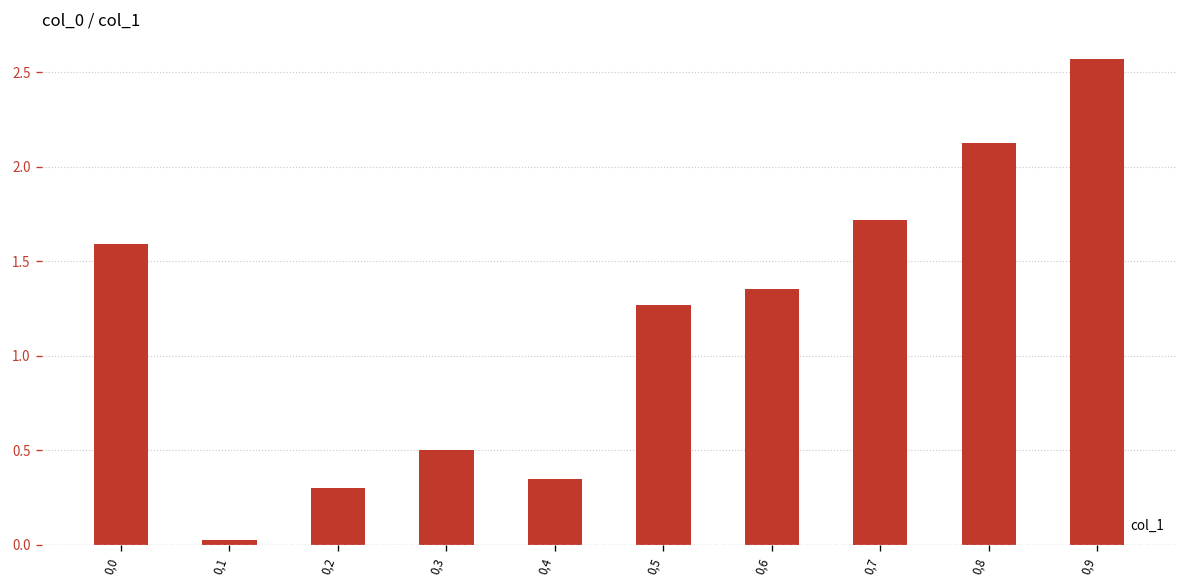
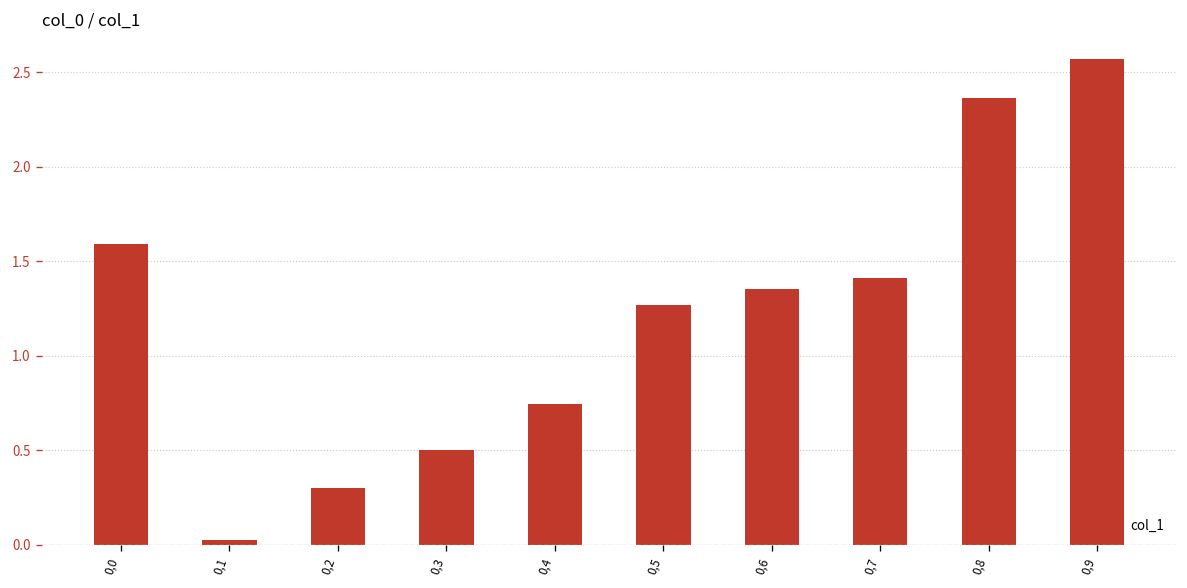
0,4: 0.35 -> 0.75
0,7: 1.72 -> 1.41
0,8: 2.12 -> 2.36
